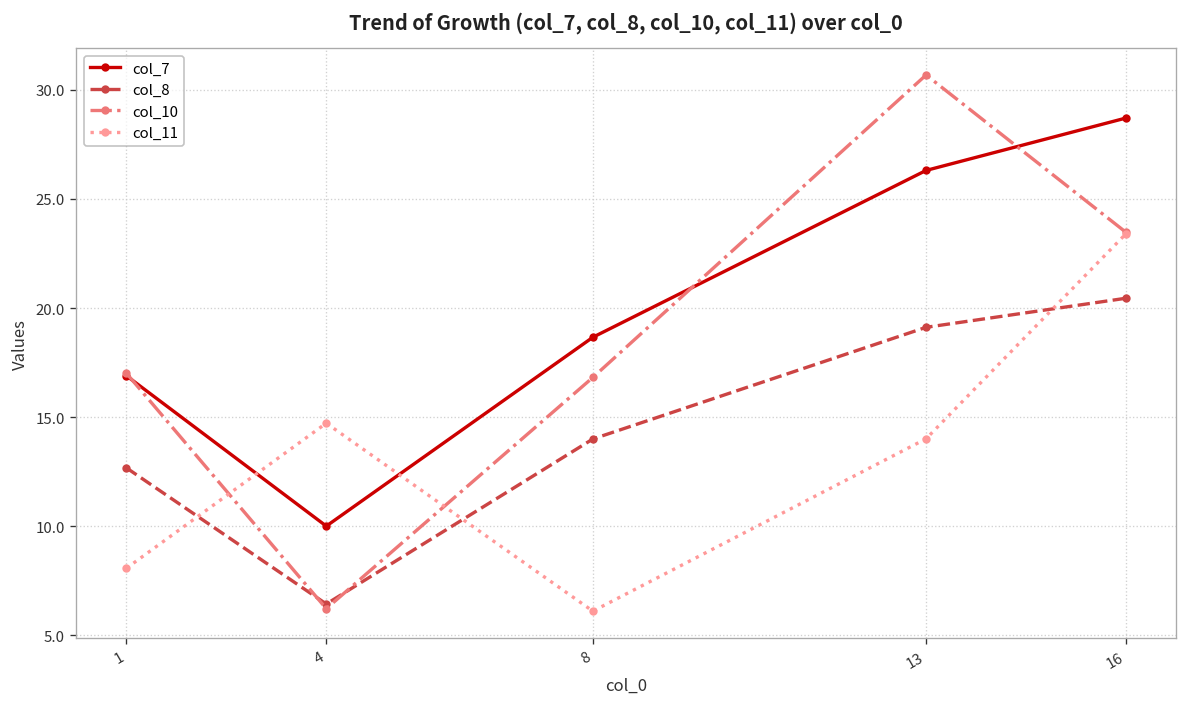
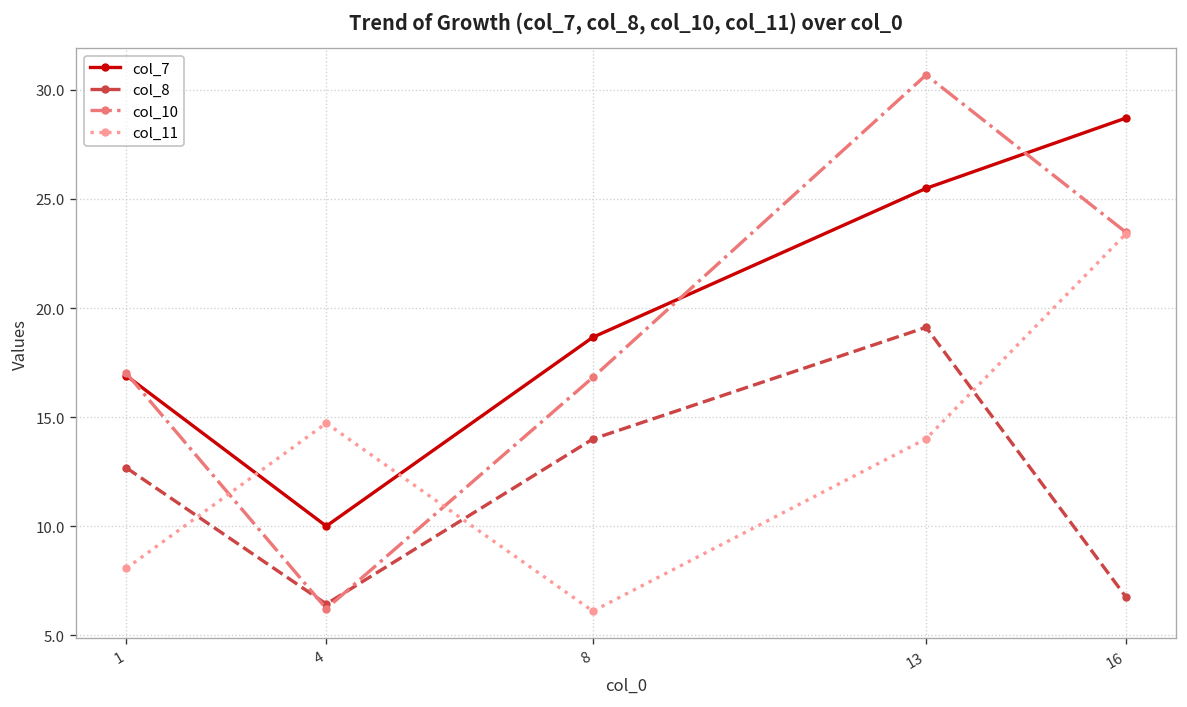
col_7, 13: 26.3 -> 25.5
col_8, 16: 20.4 -> 6.7
